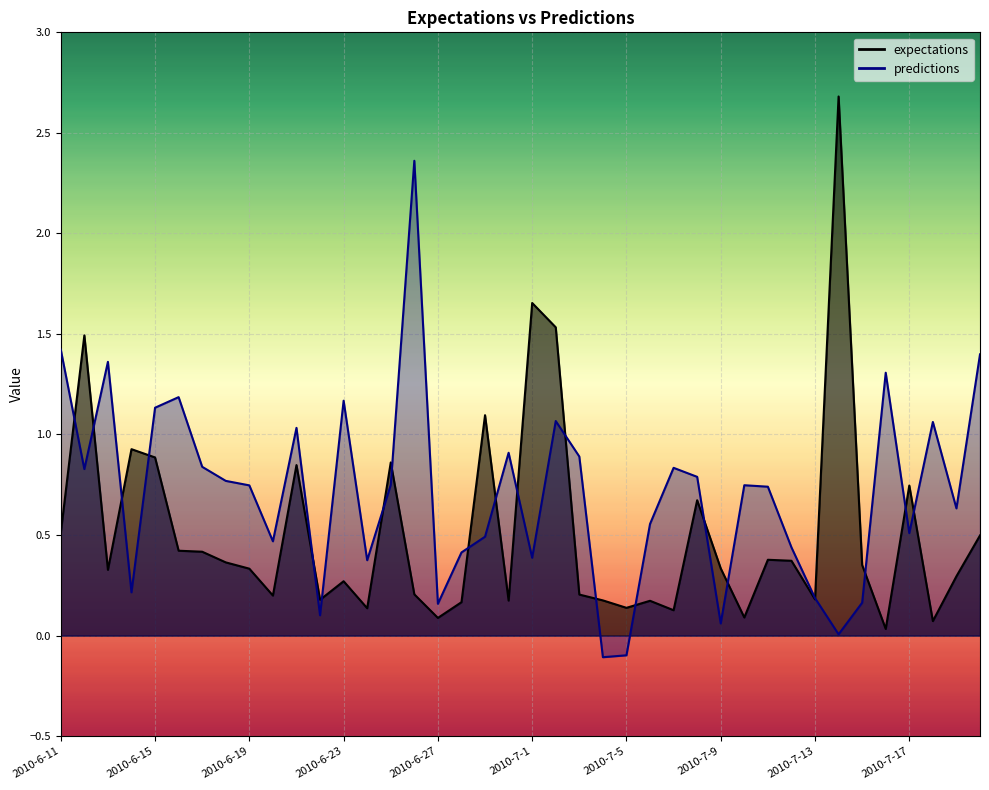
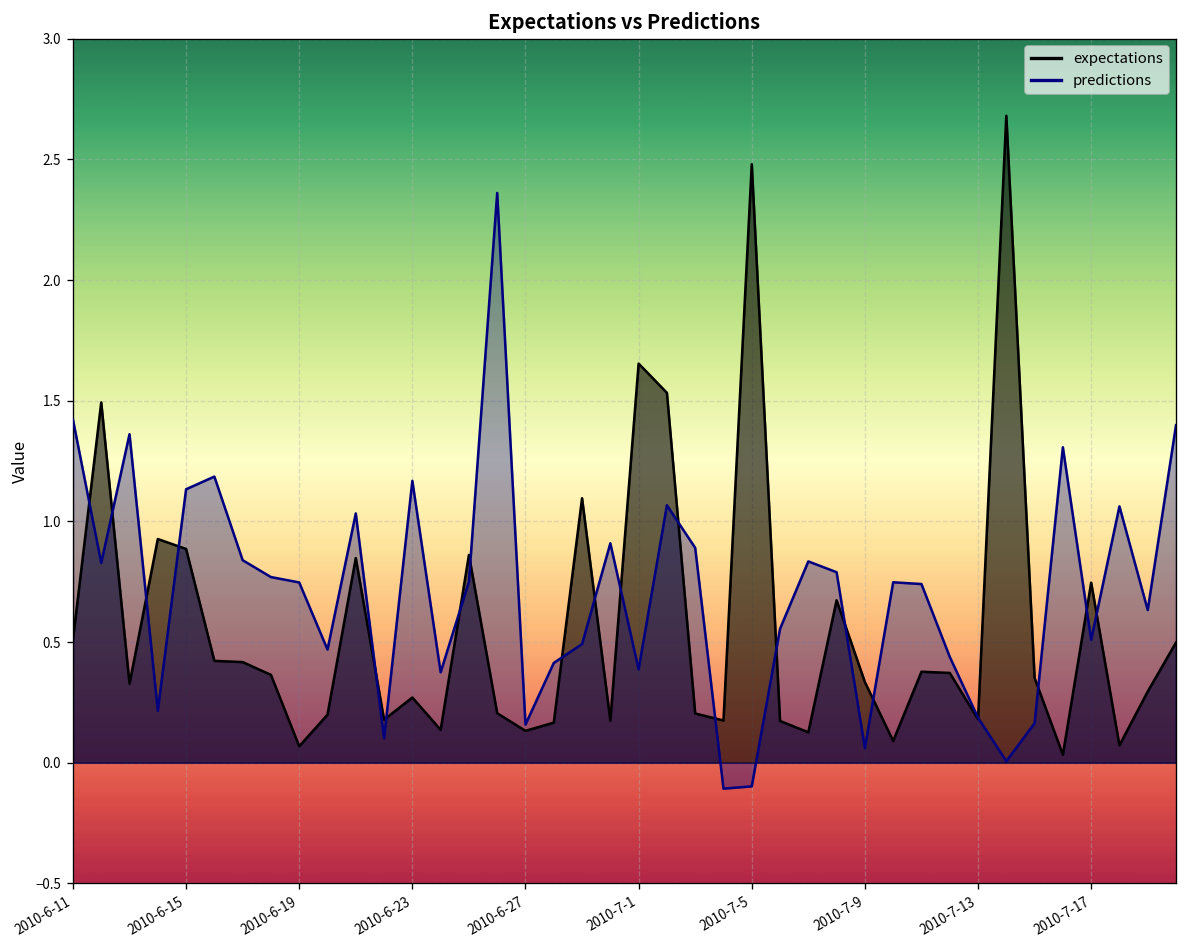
expectations, 2010-6-19: 0.33 -> 0.07
expectations, 2010-6-27: 0.09 -> 0.13
expectations, 2010-7-5: 0.14 -> 2.48
